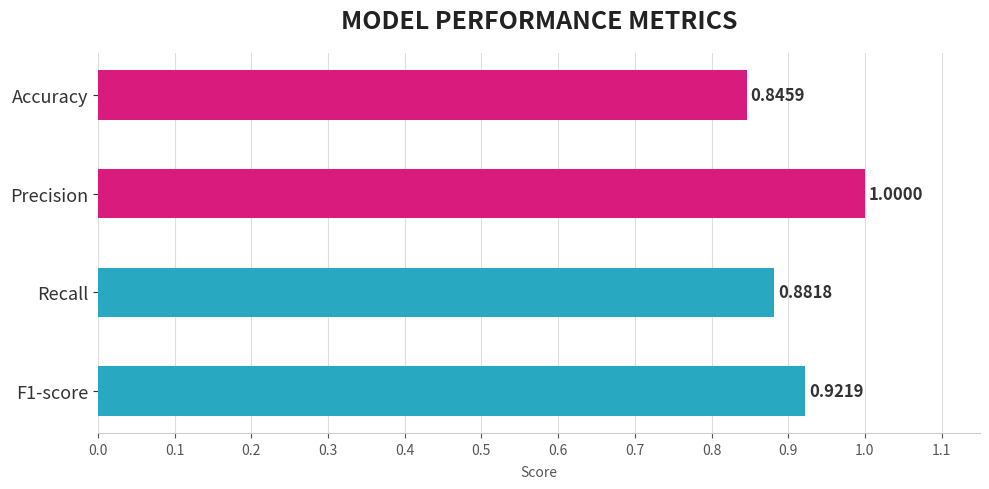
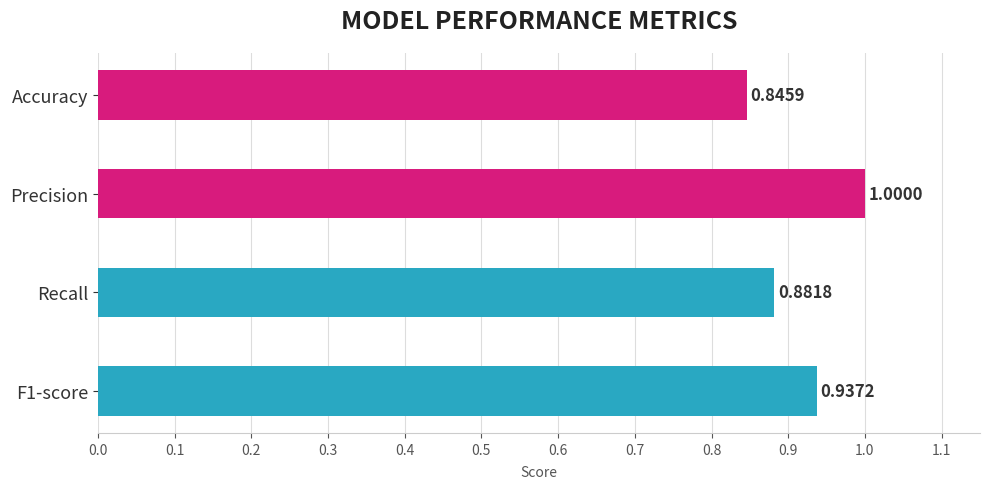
F1-score: 0.9219 -> 0.9372
